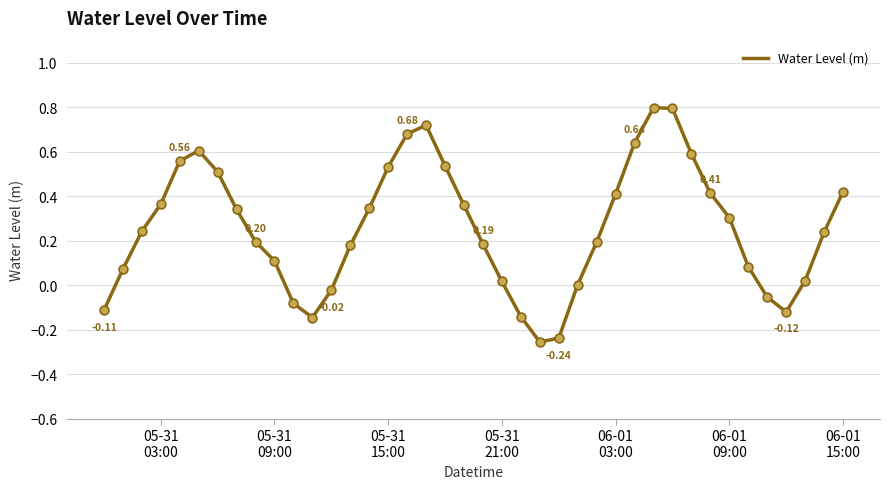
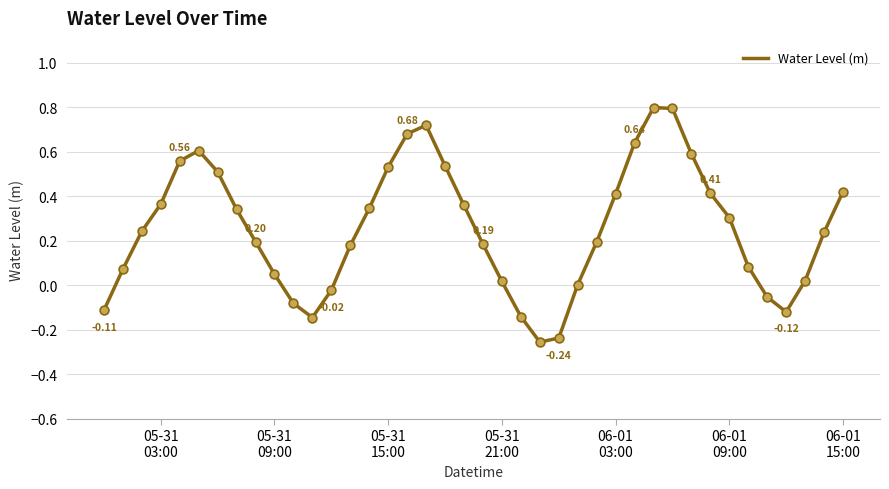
05-31 09:00: 0.11 -> 0.05
